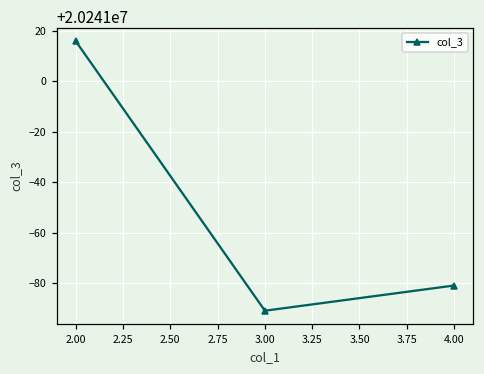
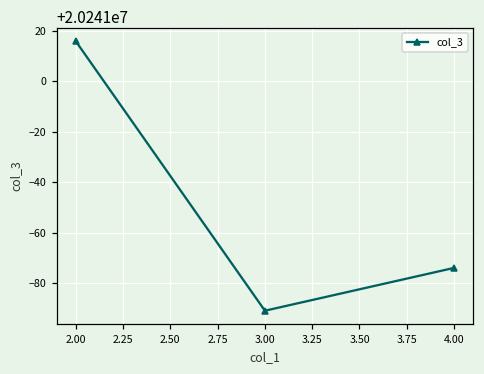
4.00: 20240919 -> 20240926
